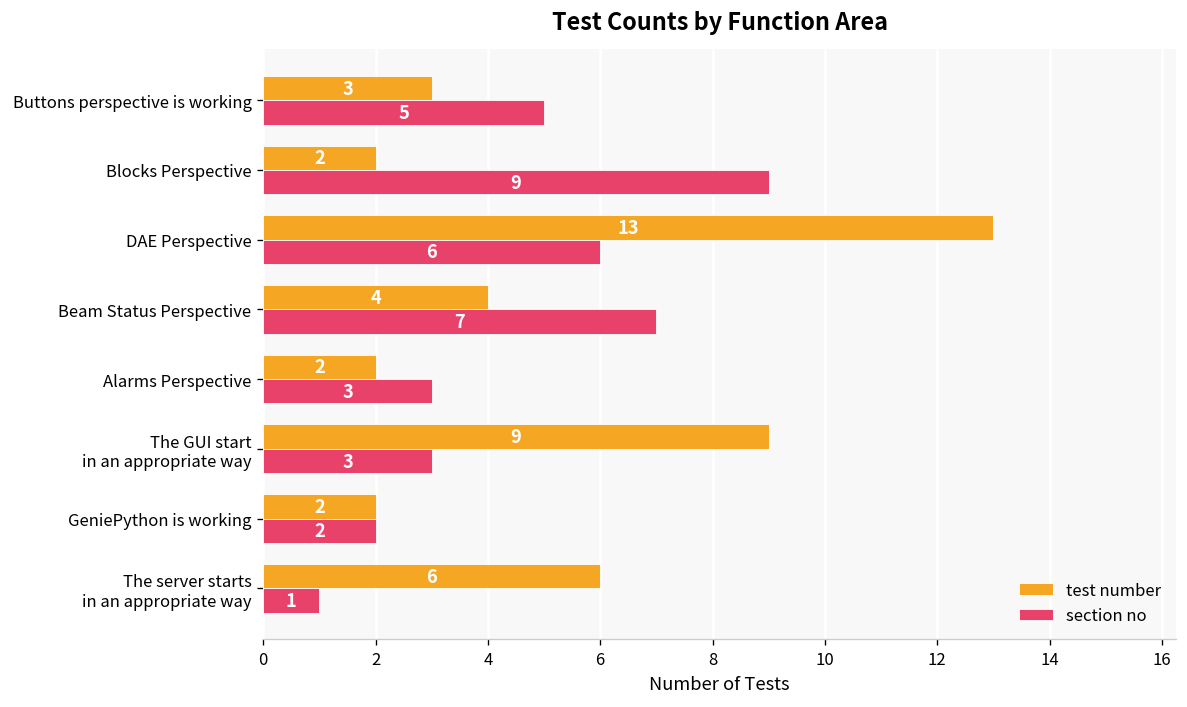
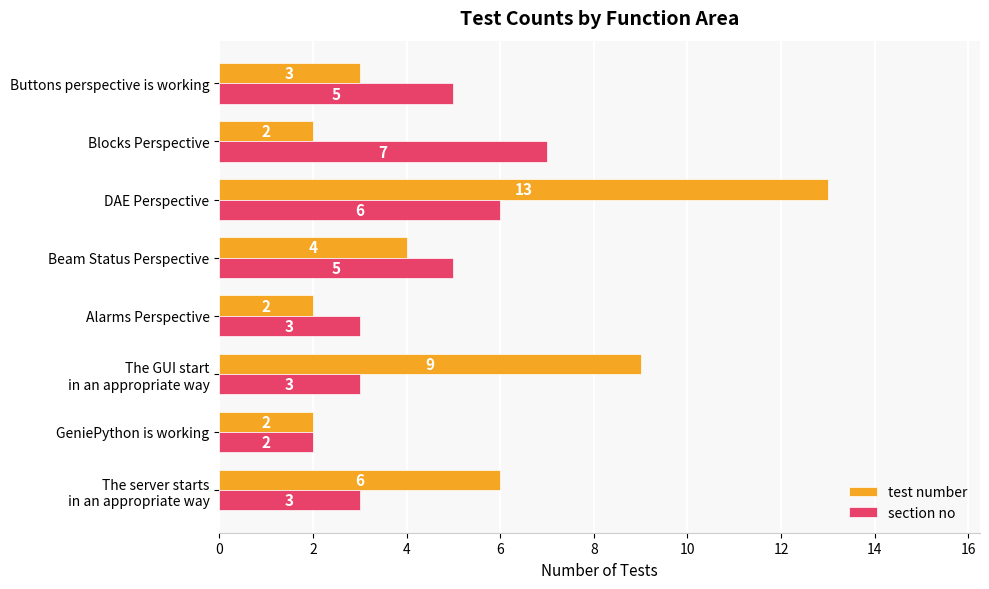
section no, Blocks Perspective: 9 -> 7
section no, Beam Status Perspective: 7 -> 5
section no, The server starts in an appropriate way: 1 -> 3
